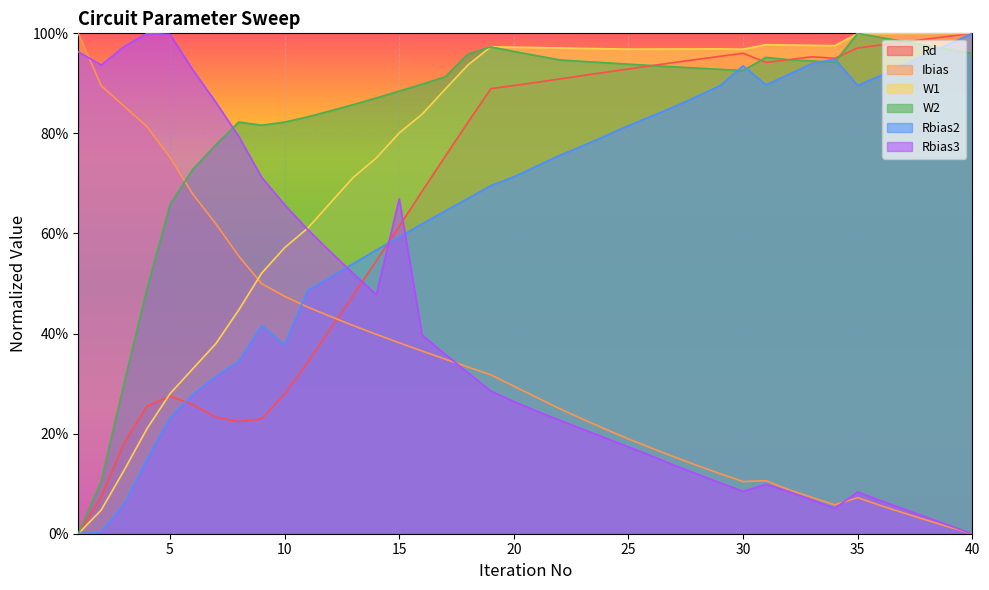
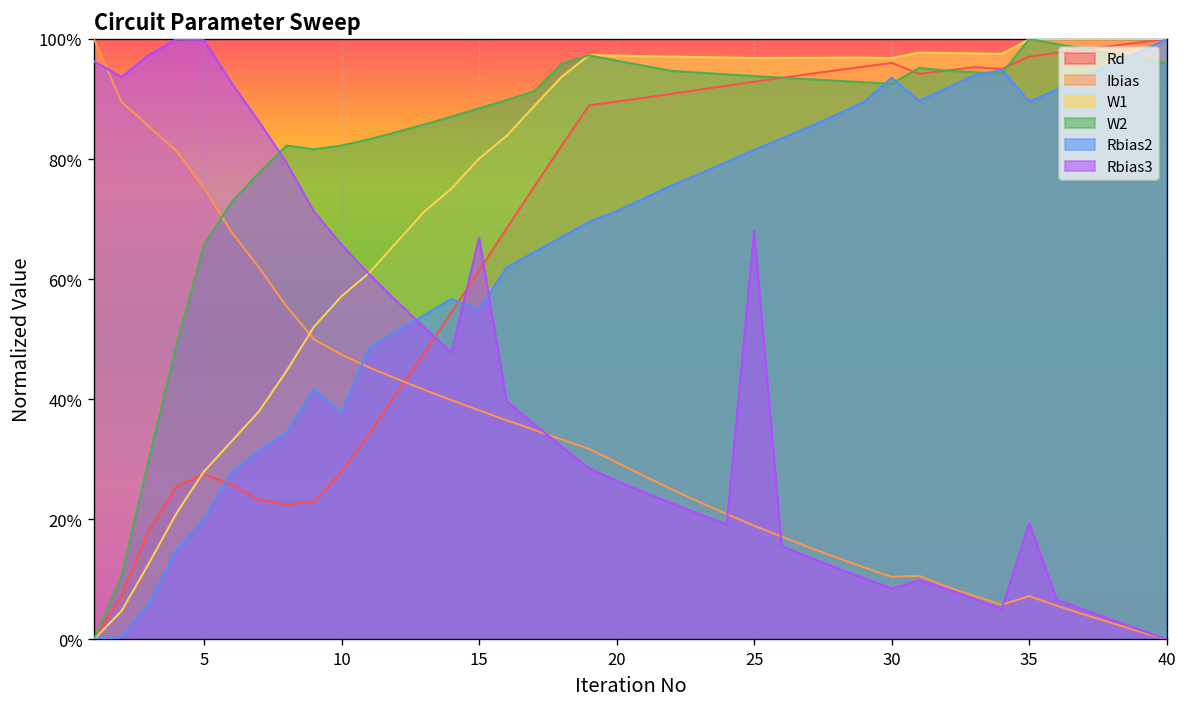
Rbias2, 5: 23% -> 20%
Rbias2, 15: 59% -> 55%
Rbias3, 25: 17% -> 68%
Rbias3, 35: 8% -> 19%
